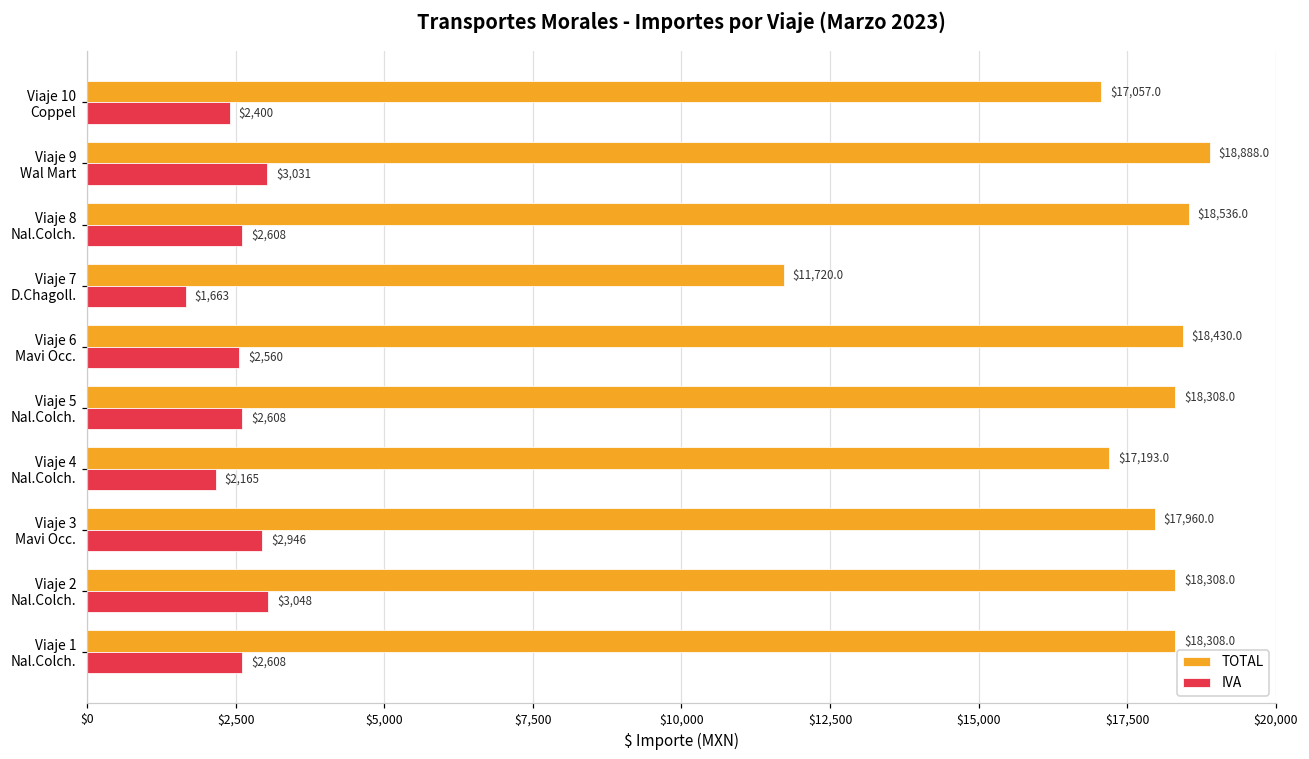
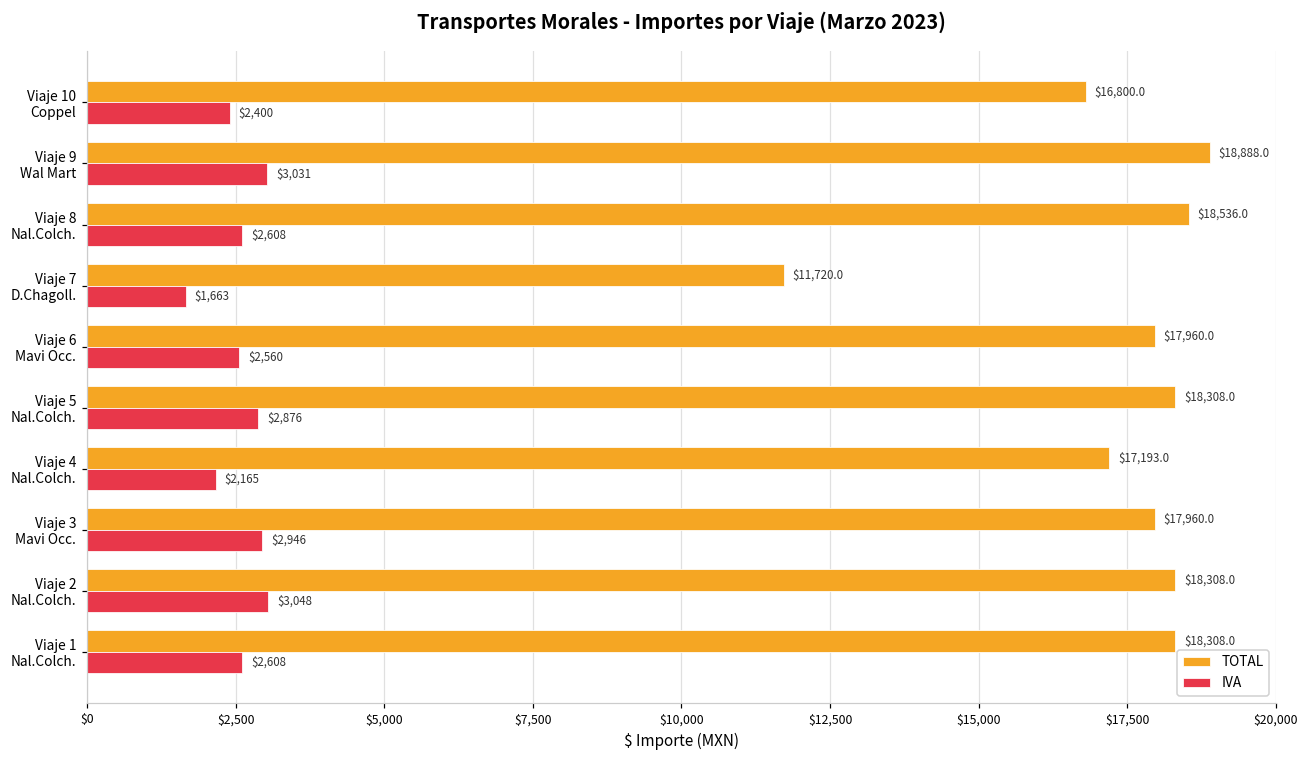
TOTAL, Viaje 10 Coppel: $17,057.0 -> $16,800.0
TOTAL, Viaje 6 Mavi Occ.: $18,430.0 -> $17,960.0
IVA, Viaje 5 Nal.Colch.: $2,608 -> $2,876
